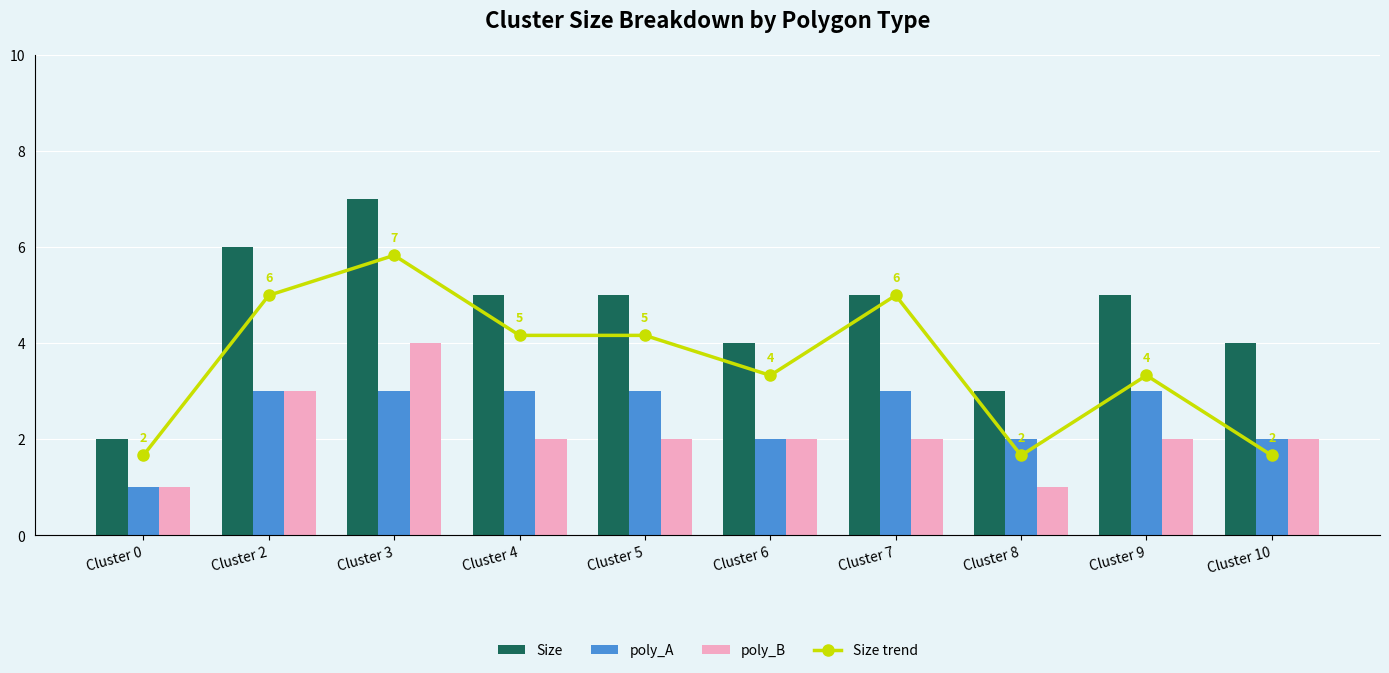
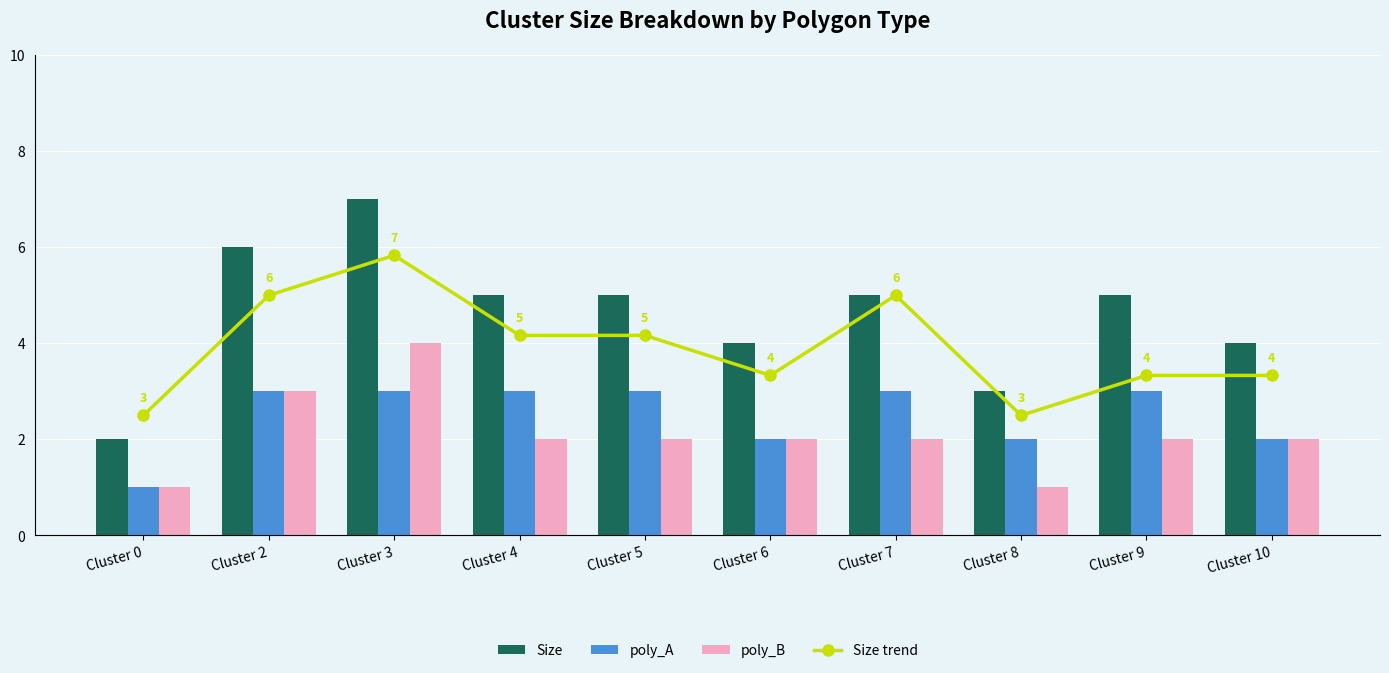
Size trend, Cluster 0: 2 -> 3
Size trend, Cluster 8: 2 -> 3
Size trend, Cluster 10: 2 -> 4
